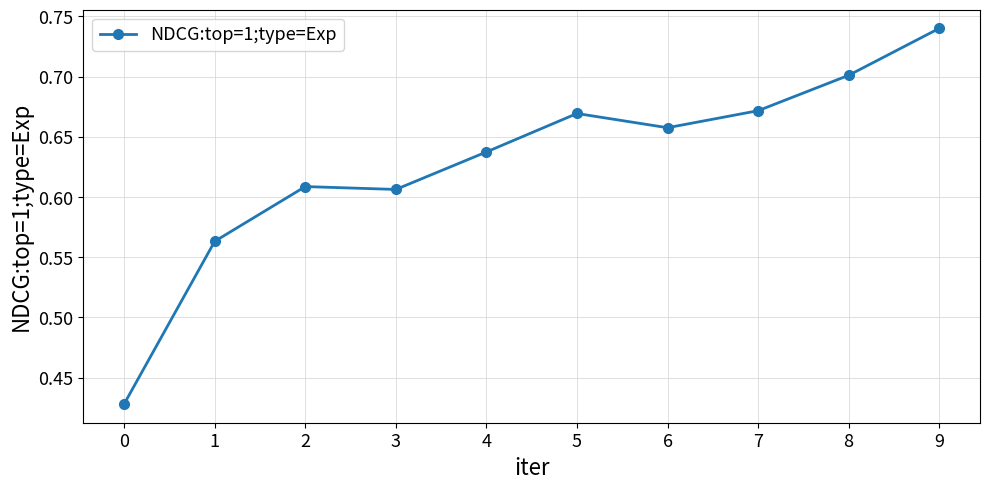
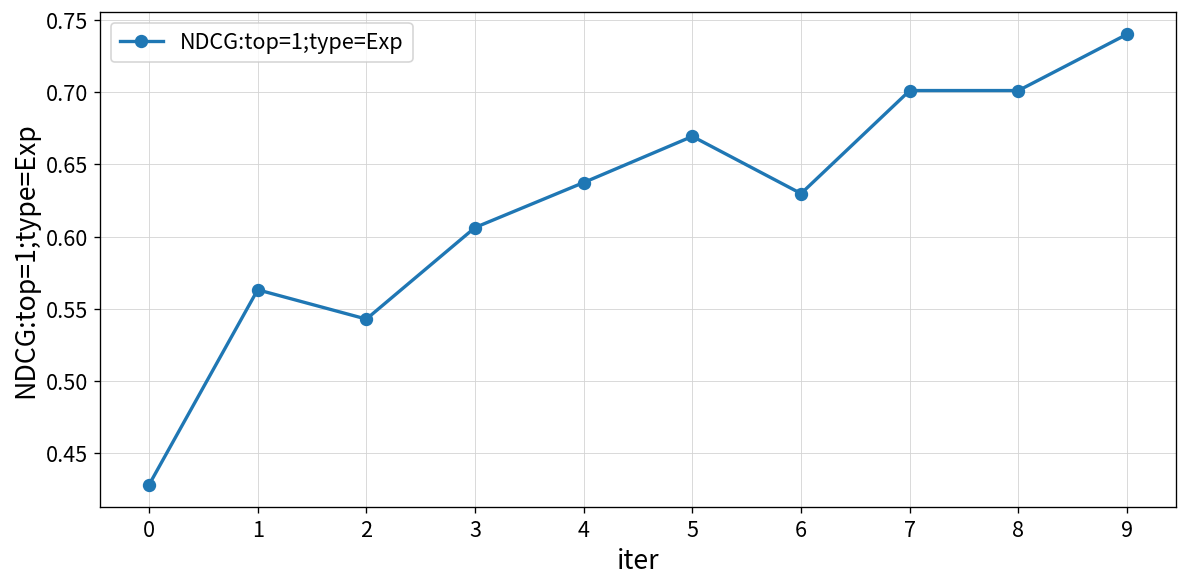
2: 0.609 -> 0.543
6: 0.658 -> 0.630
7: 0.672 -> 0.701
